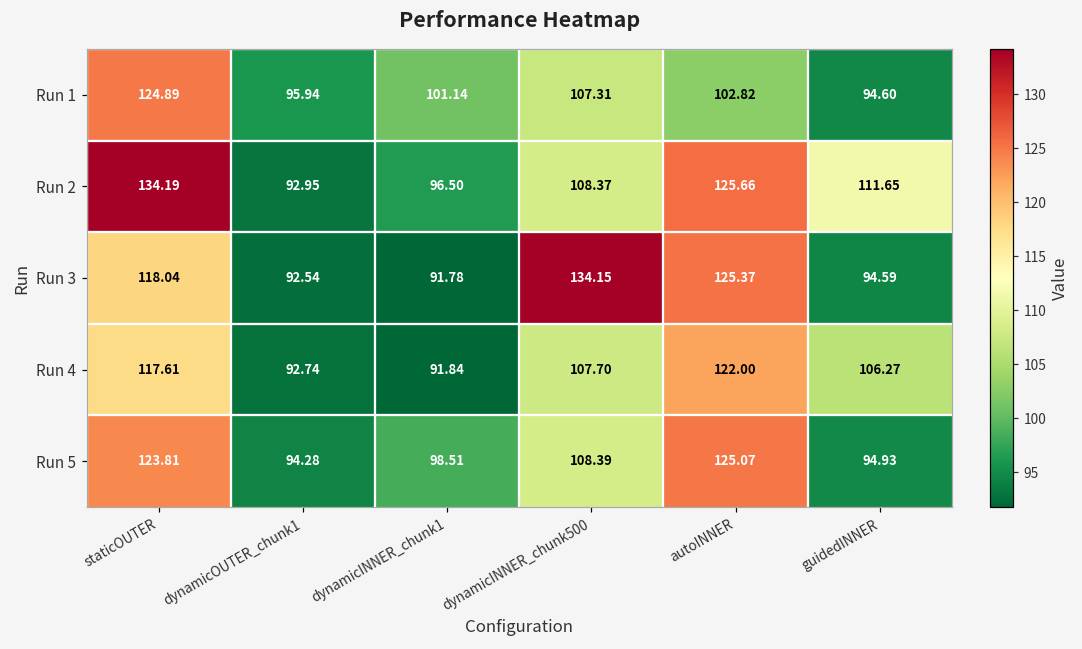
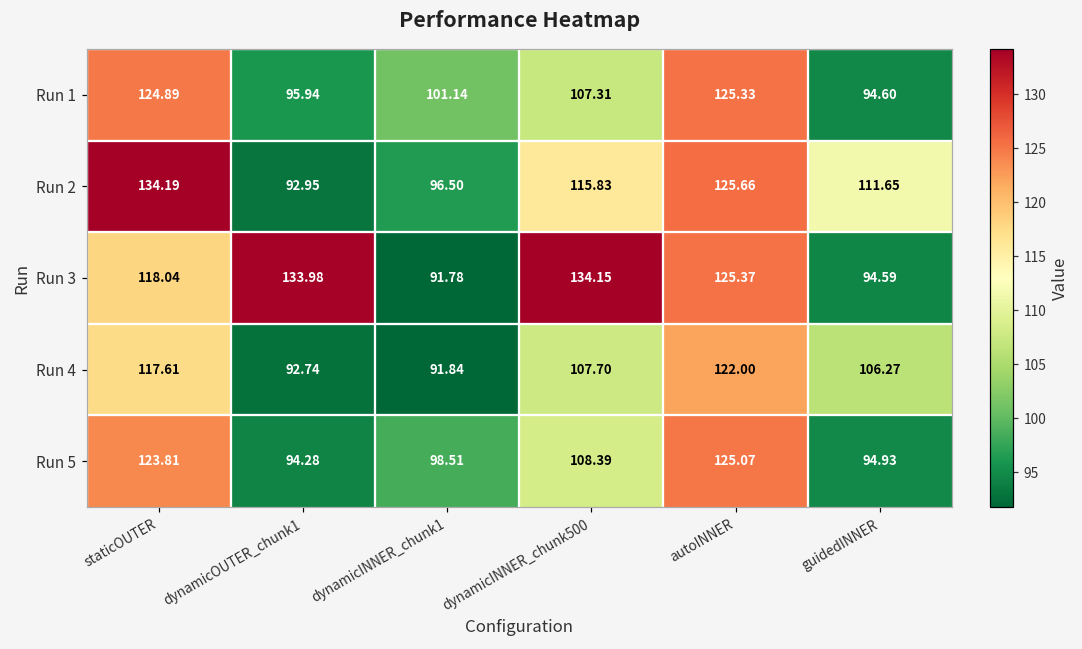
Run 1, autoINNER: 102.82 -> 125.33
Run 2, dynamicINNER_chunk500: 108.37 -> 115.83
Run 3, dynamicOUTER_chunk1: 92.54 -> 133.98
